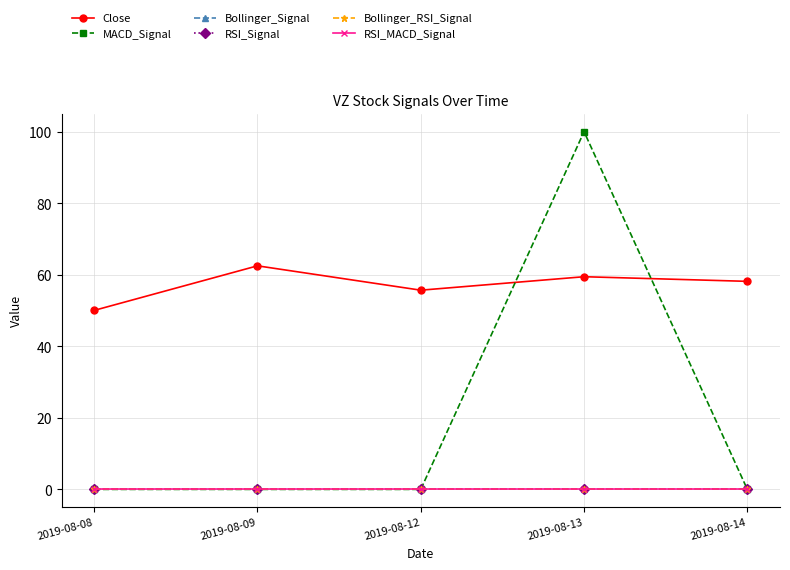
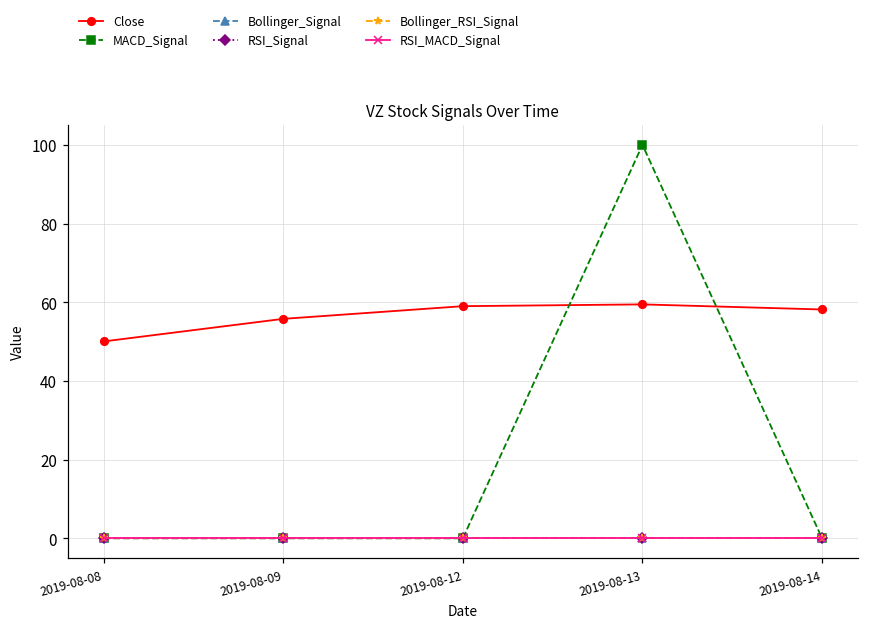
Close, 2019-08-09: 63 -> 56
Close, 2019-08-12: 56 -> 59
